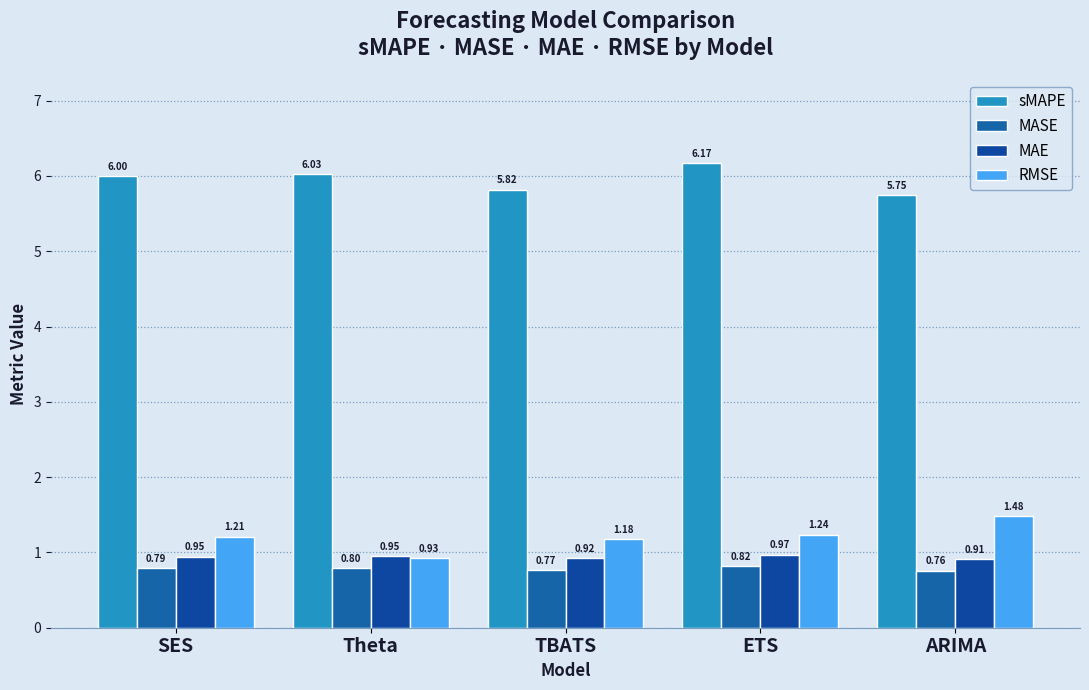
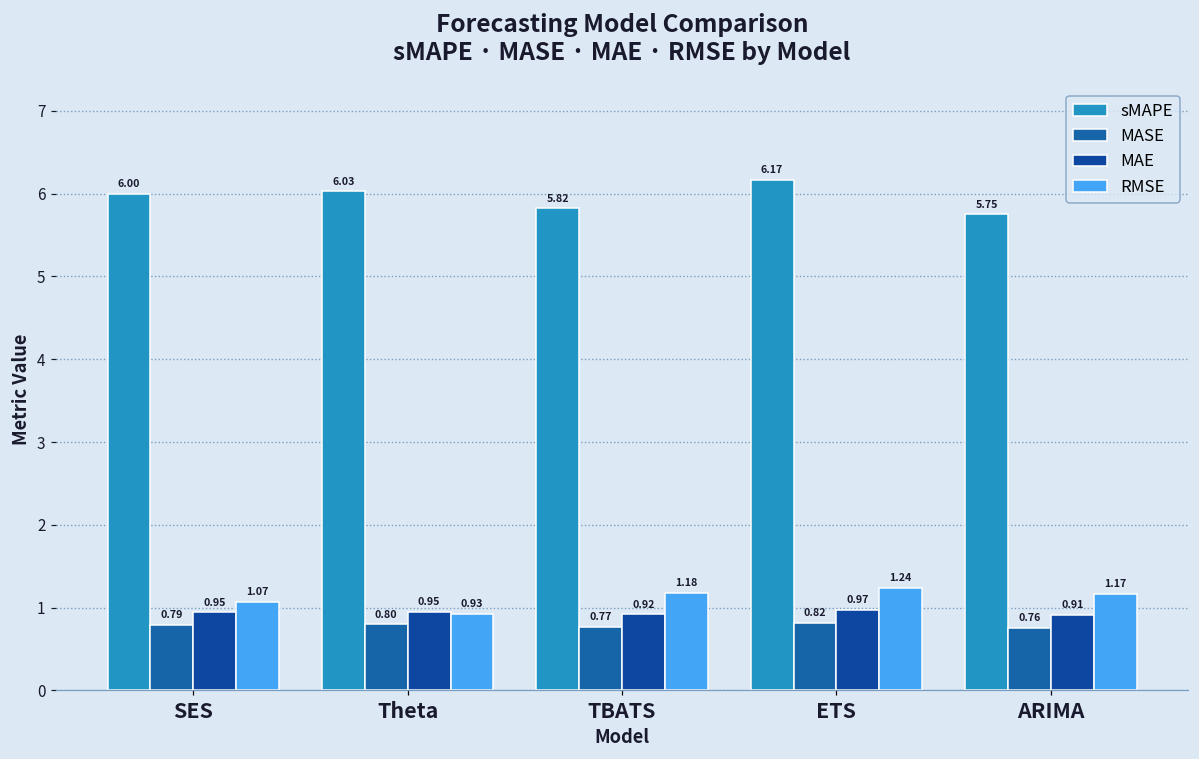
RMSE, SES: 1.21 -> 1.07
RMSE, ARIMA: 1.48 -> 1.17
